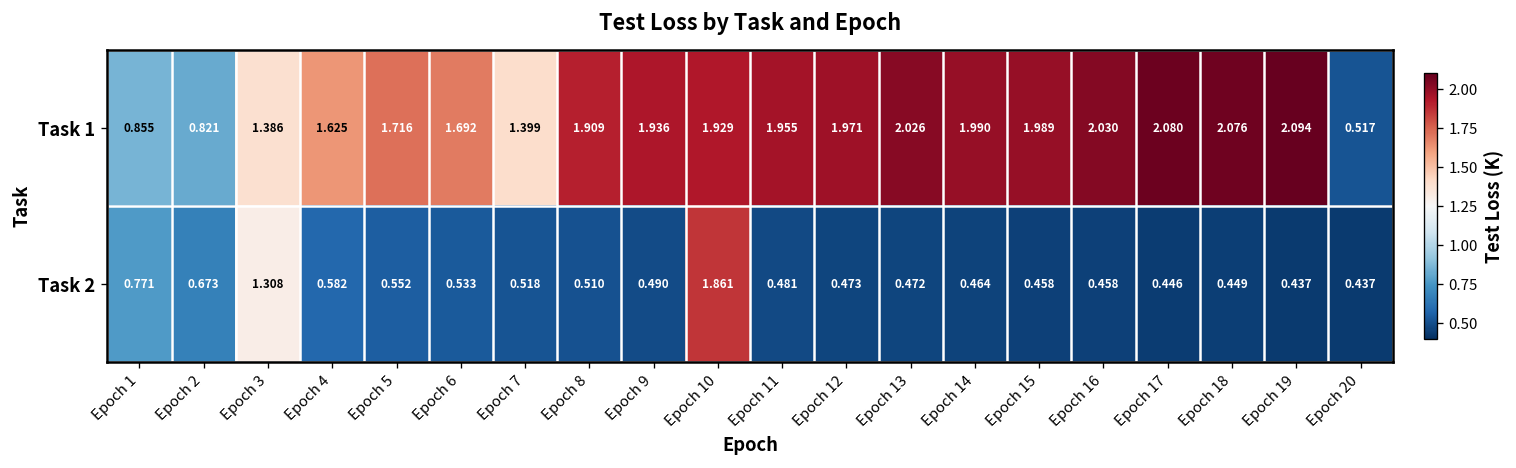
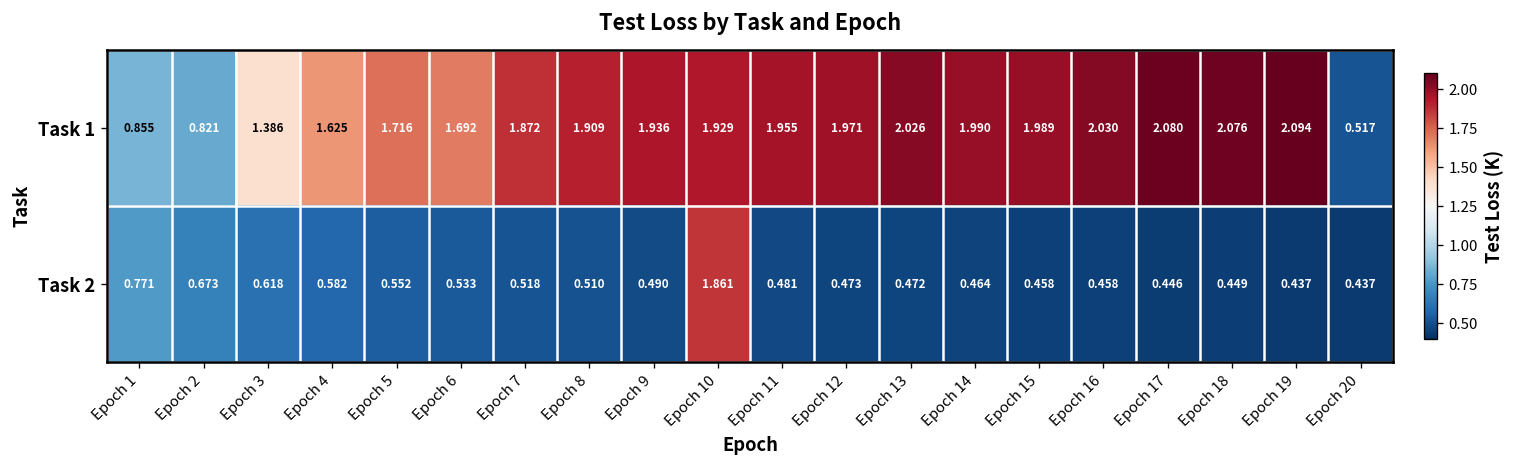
Task 1, Epoch 7: 1.399 -> 1.872
Task 2, Epoch 3: 1.308 -> 0.618
